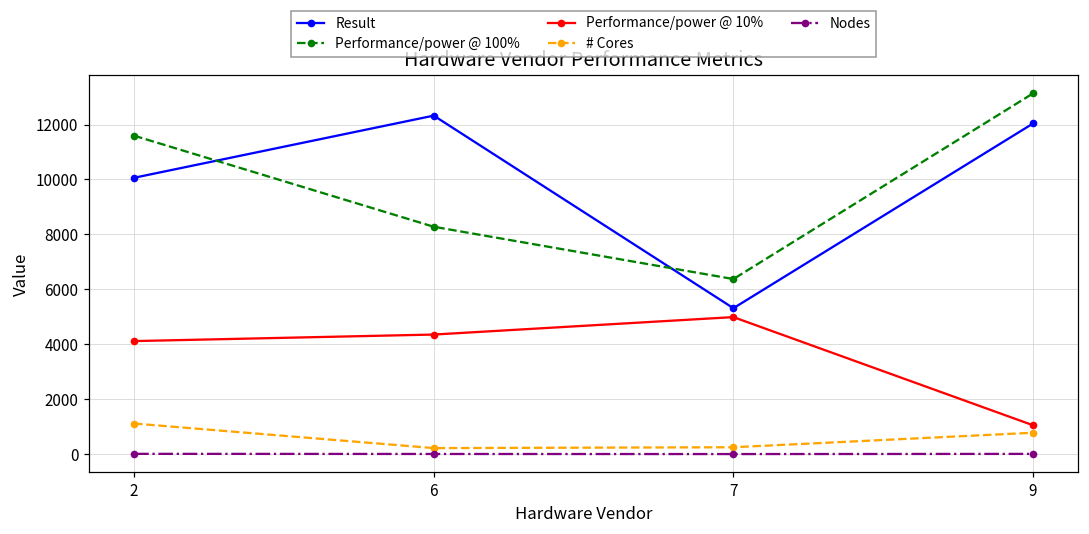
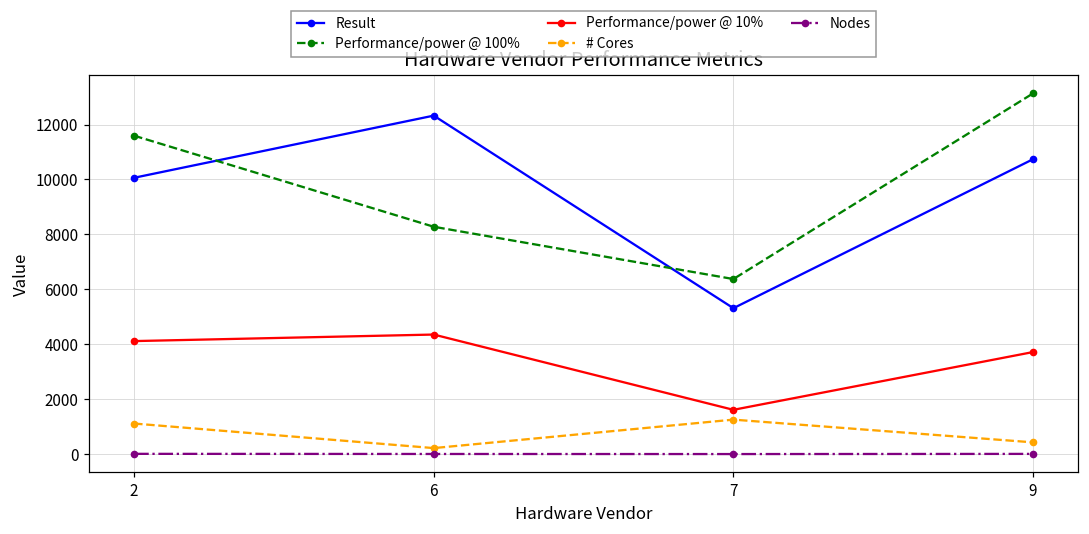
Performance/power @ 10%, 7: 5000 -> 1600
# Cores, 7: 300 -> 1300
Result, 9: 12000 -> 10700
Performance/power @ 10%, 9: 1100 -> 3700
# Cores, 9: 800 -> 400
